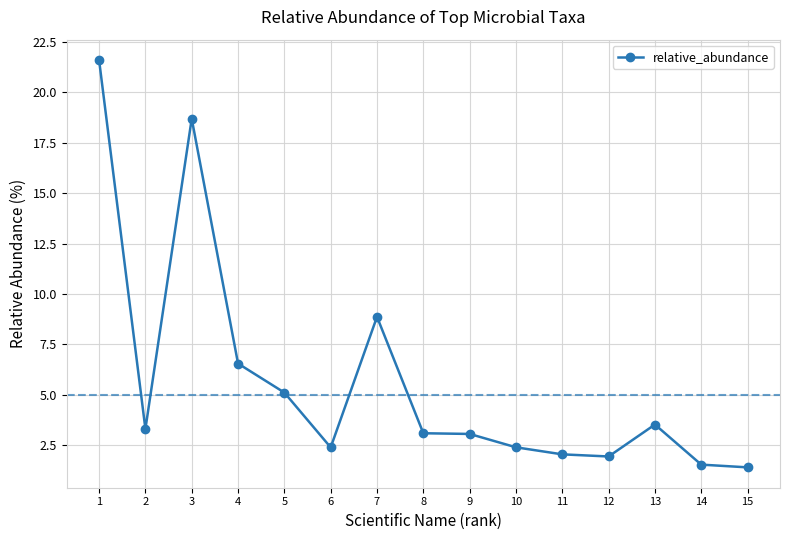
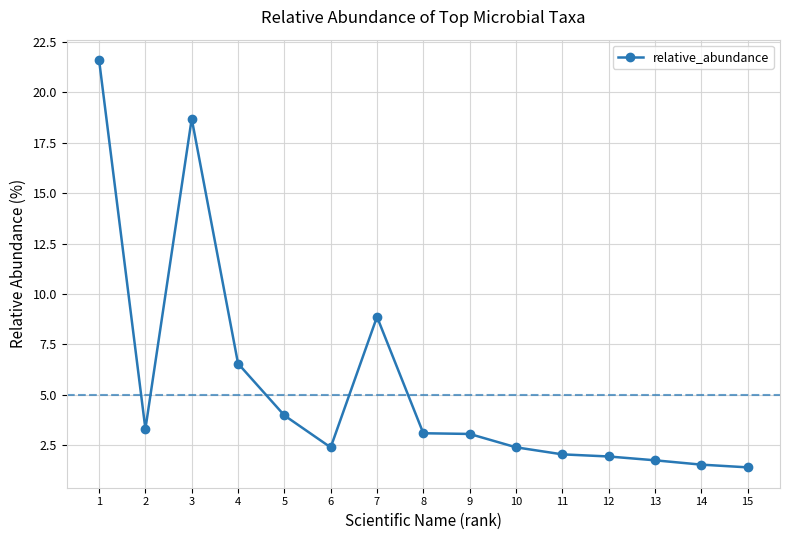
5: 5.1 -> 4.0
13: 3.5 -> 1.8
